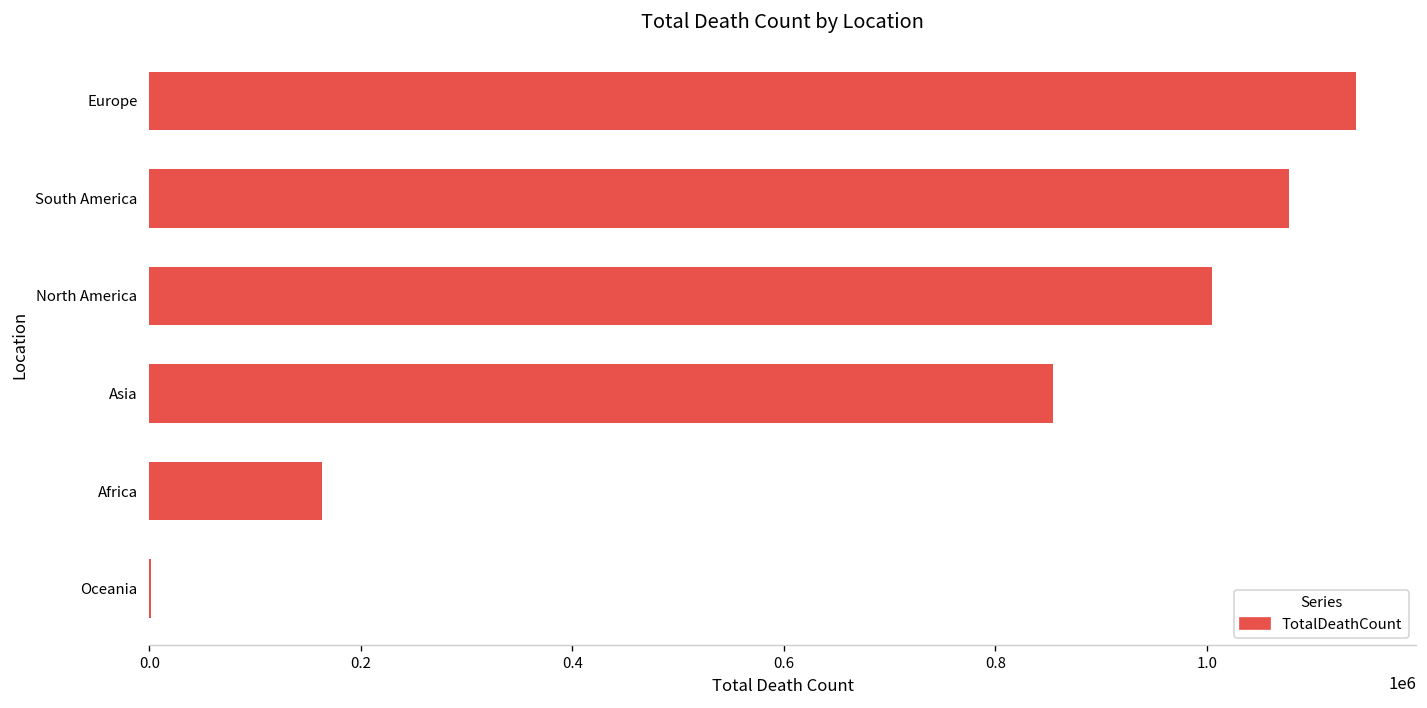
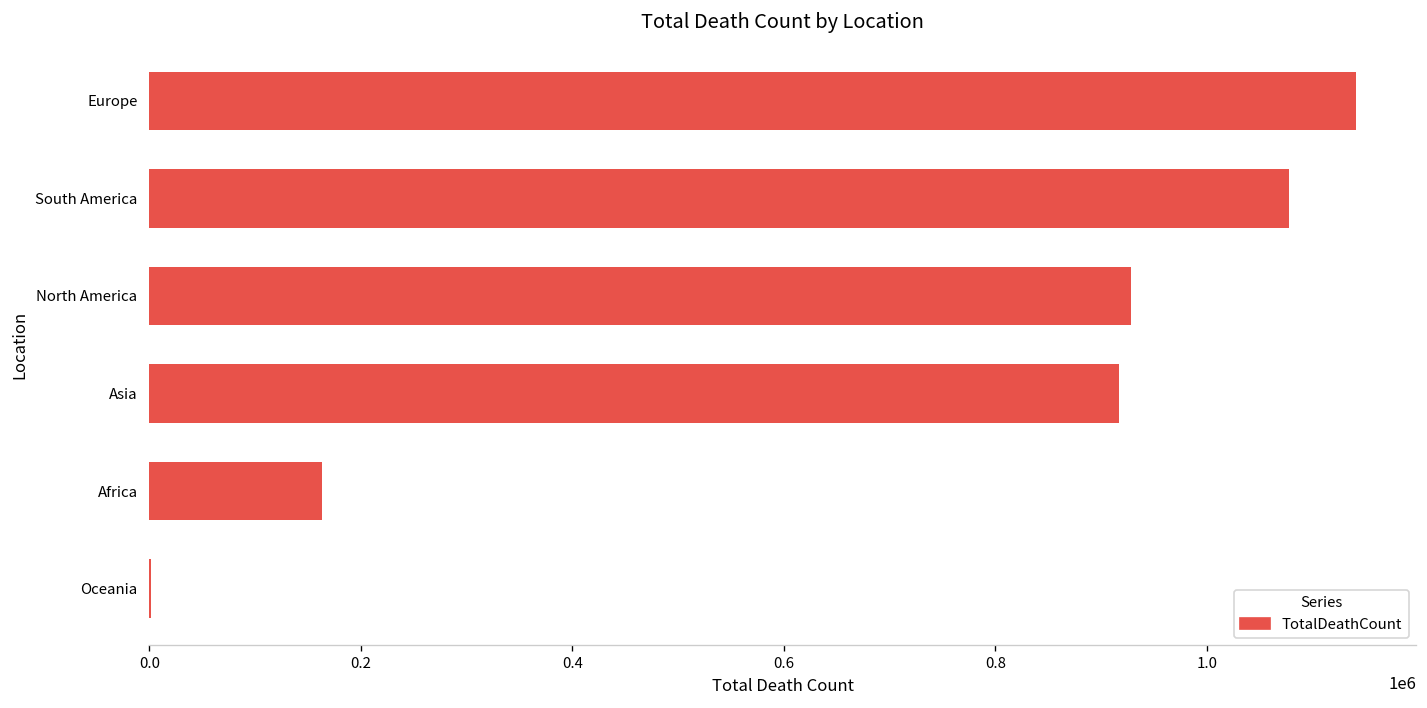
North America: 1010000 -> 930000
Asia: 850000 -> 920000
